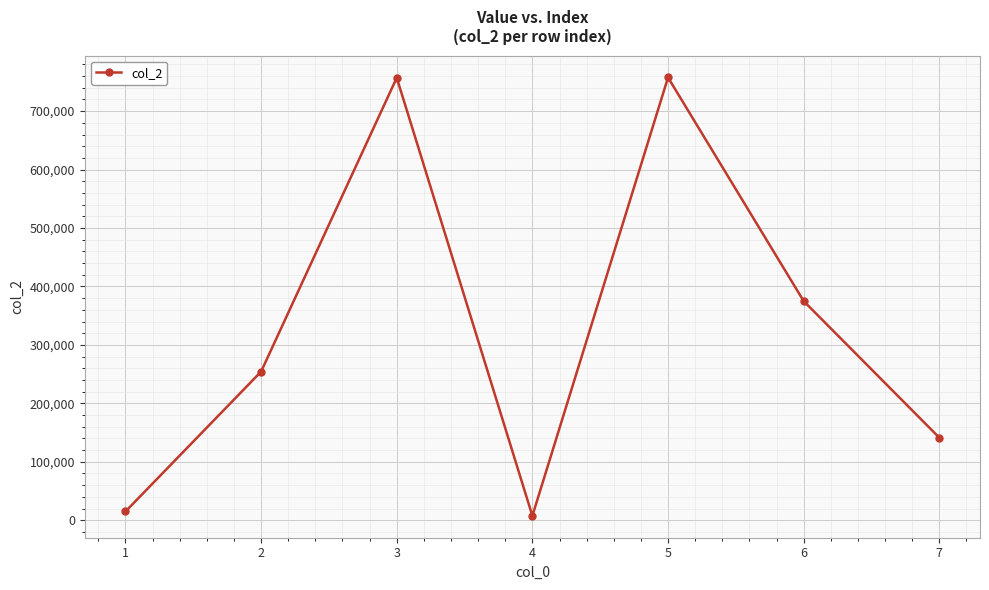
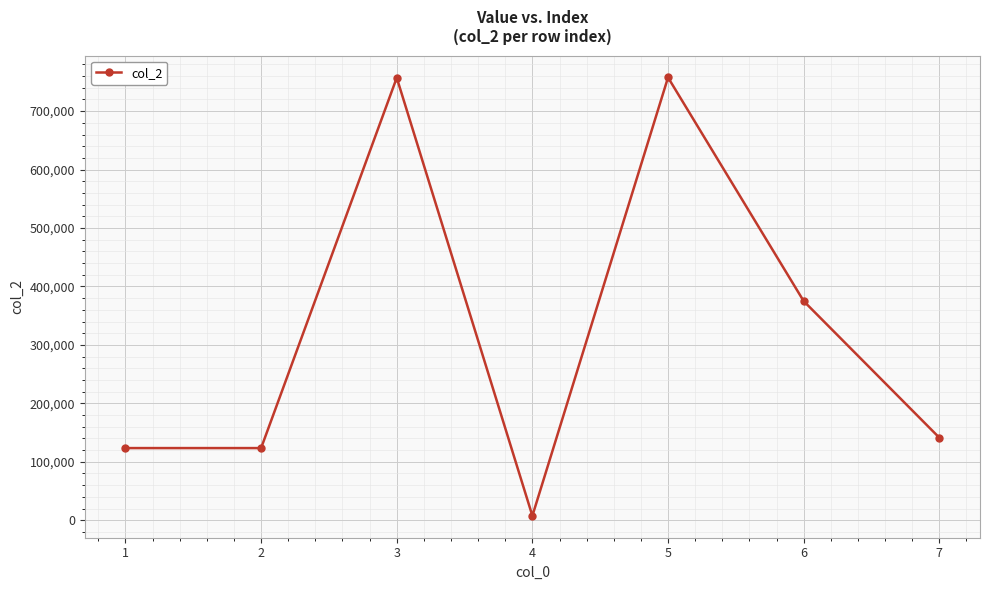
1: 10,000 -> 120,000
2: 250,000 -> 120,000
